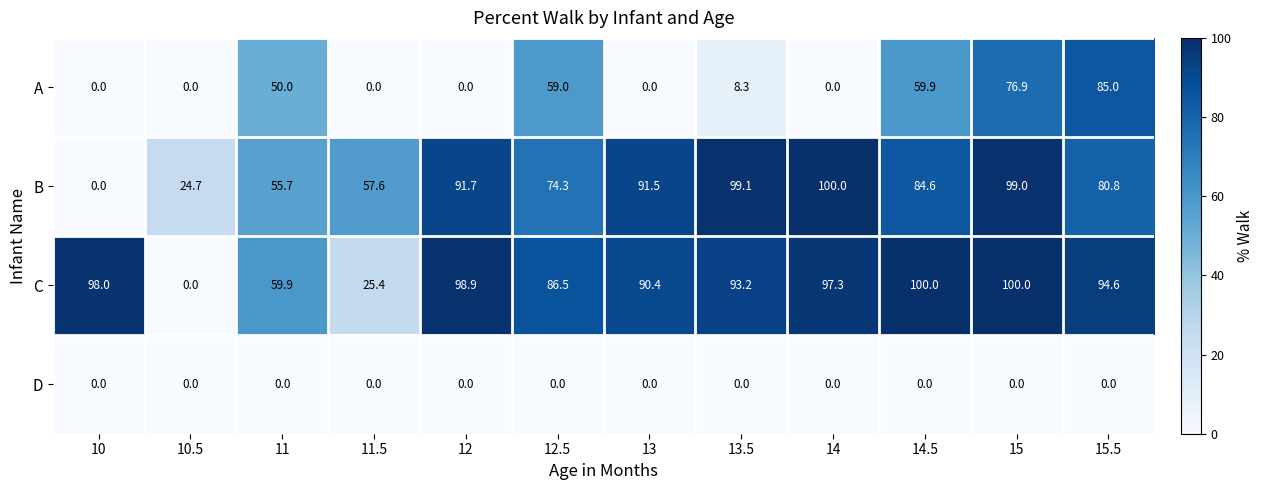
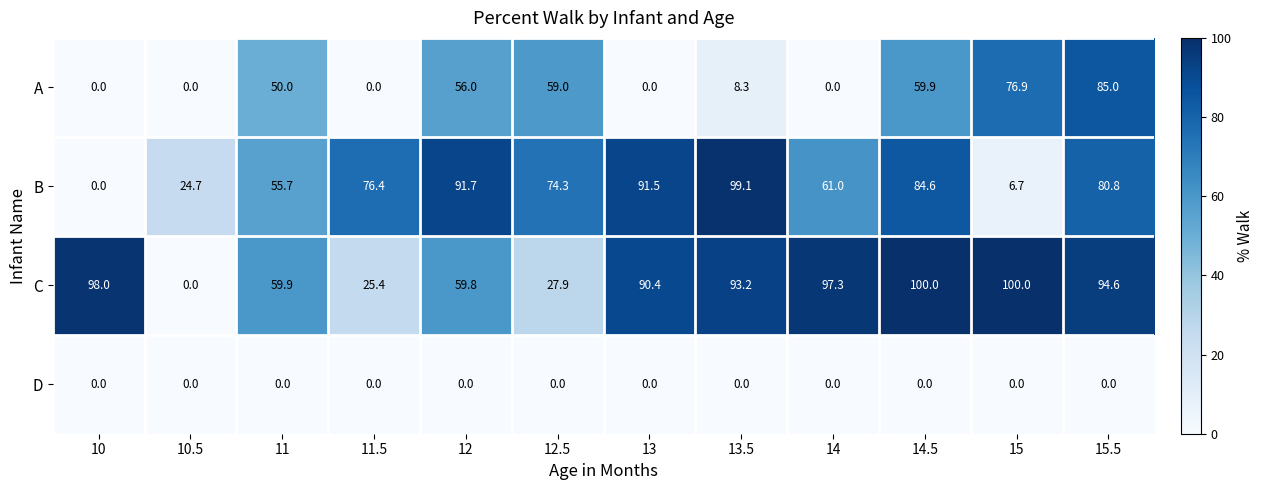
A, 12: 0.0 -> 56.0
B, 11.5: 57.6 -> 76.4
B, 14: 100.0 -> 61.0
B, 15: 99.0 -> 6.7
C, 12: 98.9 -> 59.8
C, 12.5: 86.5 -> 27.9
